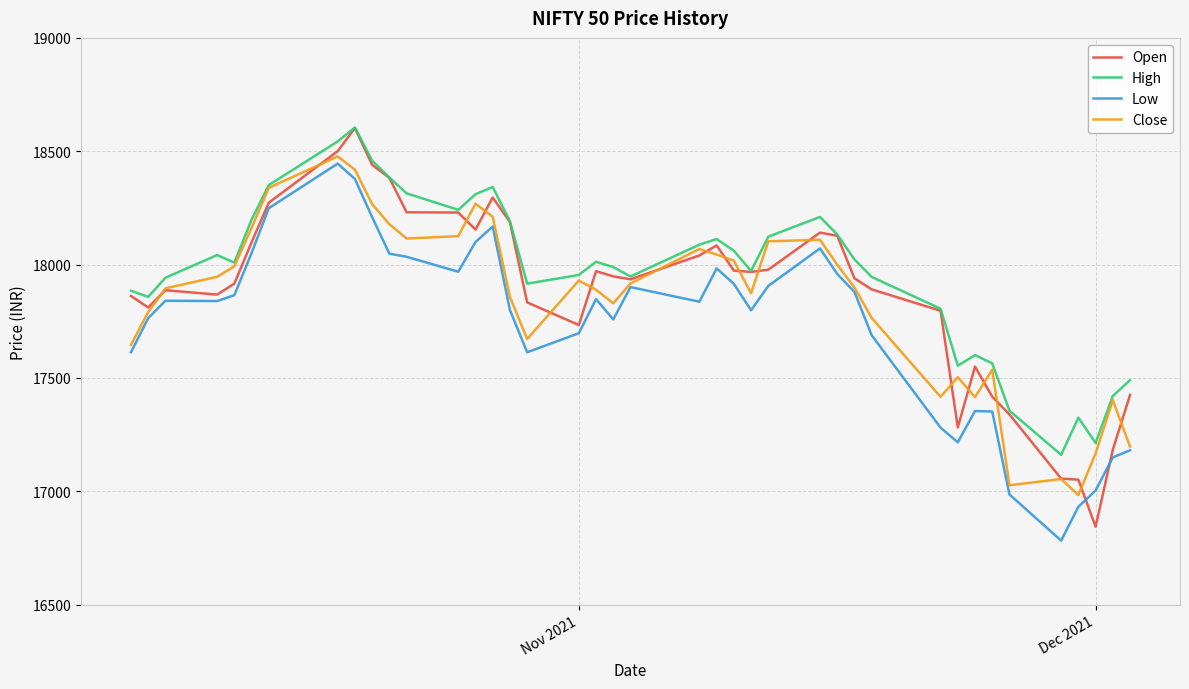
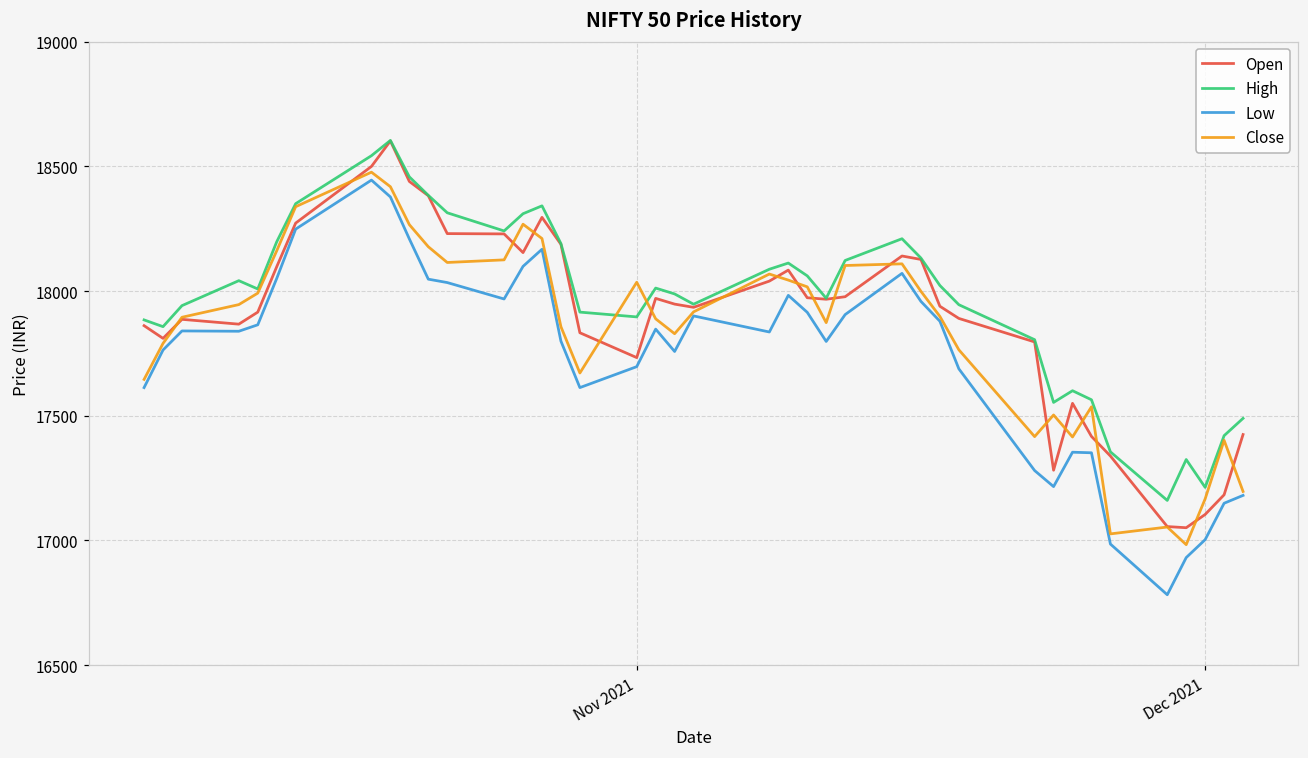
High, Nov 2021: 17950 -> 17900
Close, Nov 2021: 17930 -> 18040
Open, Dec 2021: 16840 -> 17100
